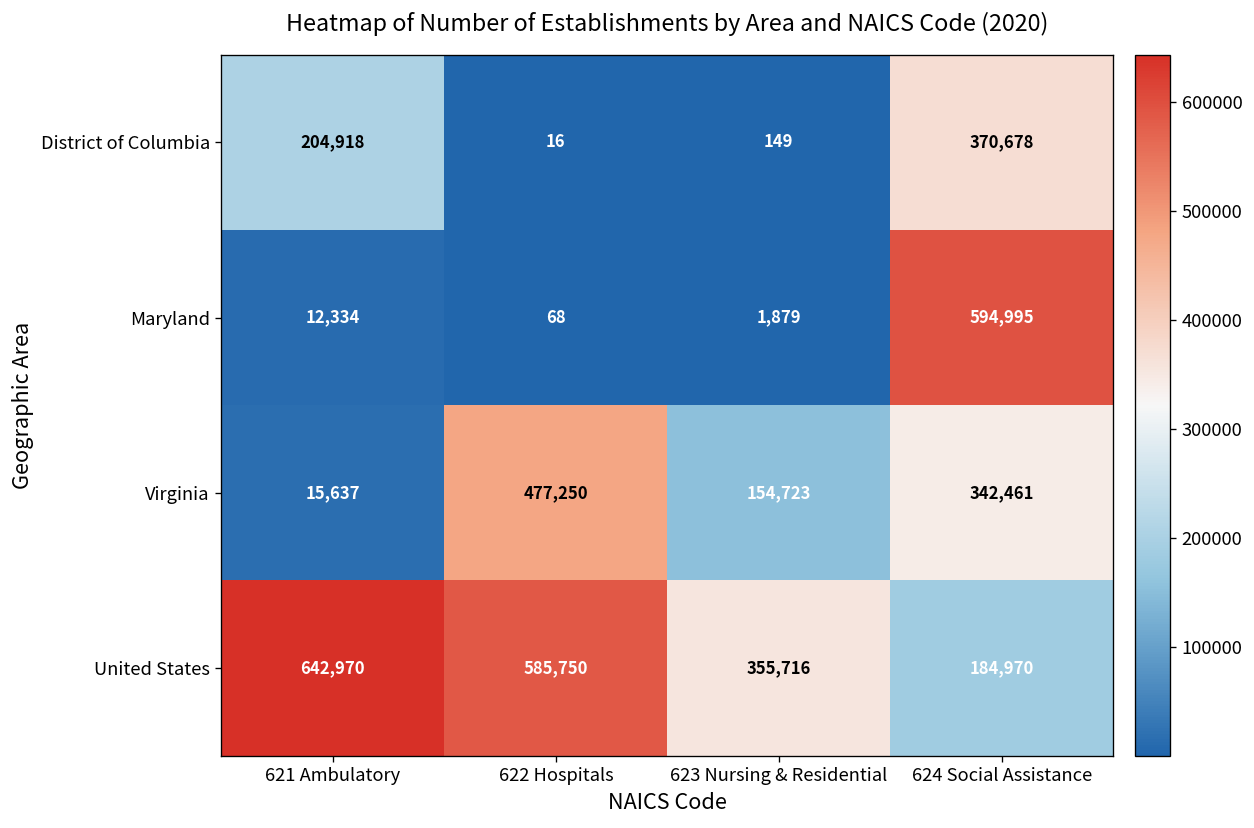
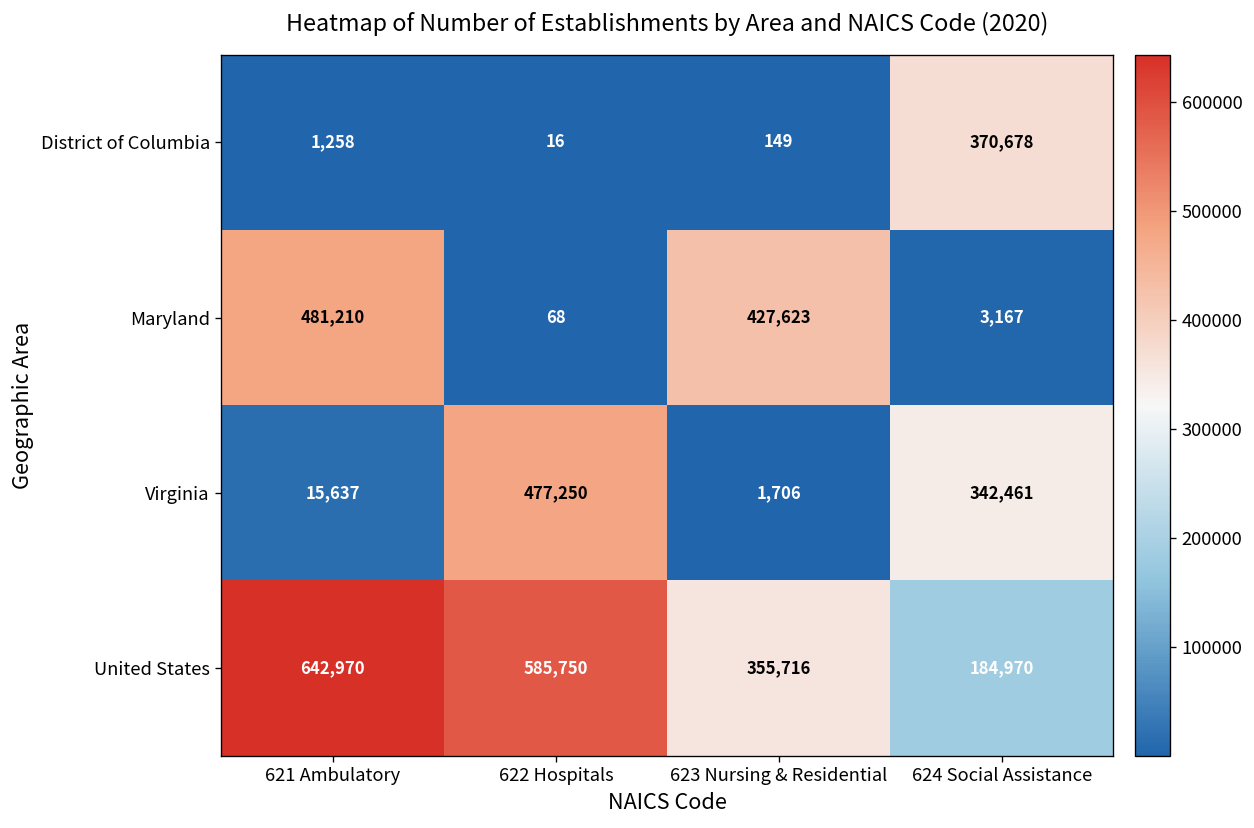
District of Columbia, 621 Ambulatory: 204,918 -> 1,258
Maryland, 621 Ambulatory: 12,334 -> 481,210
Maryland, 623 Nursing & Residential: 1,879 -> 427,623
Maryland, 624 Social Assistance: 594,995 -> 3,167
Virginia, 623 Nursing & Residential: 154,723 -> 1,706
